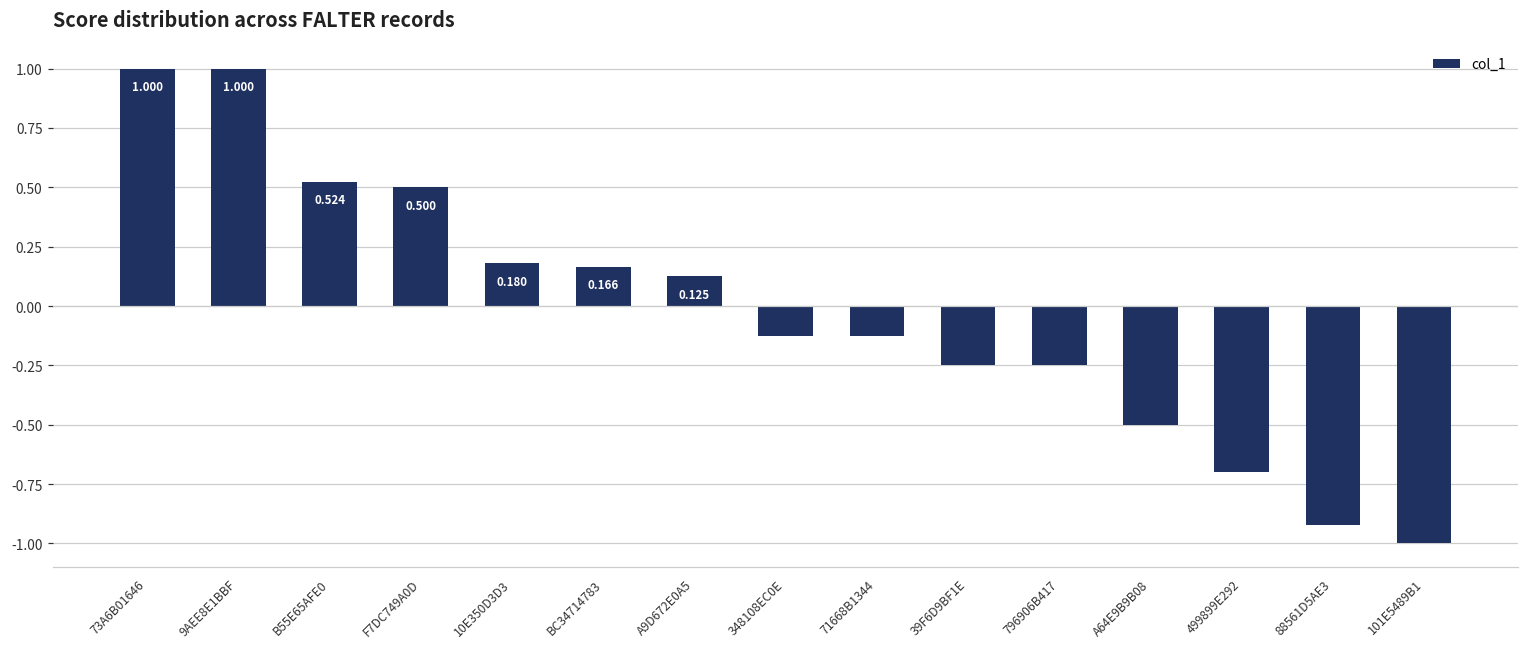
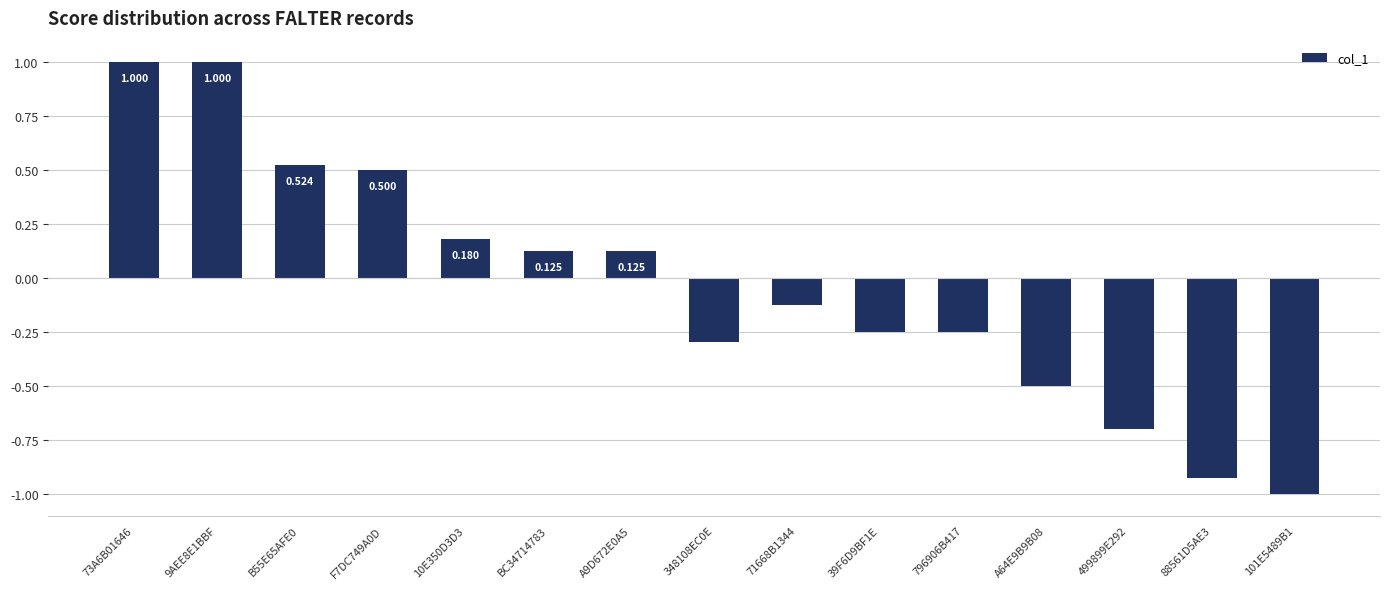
BC34714783: 0.166 -> 0.125
348108EC0E: -0.13 -> -0.30
